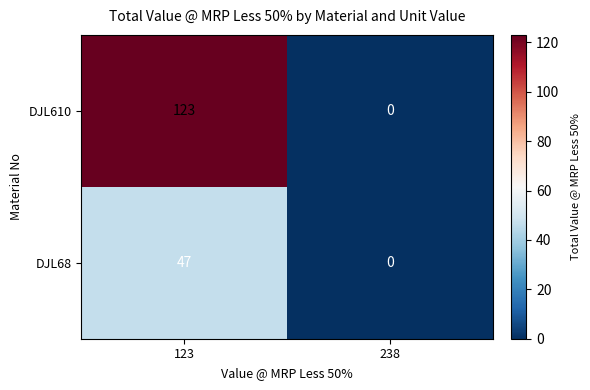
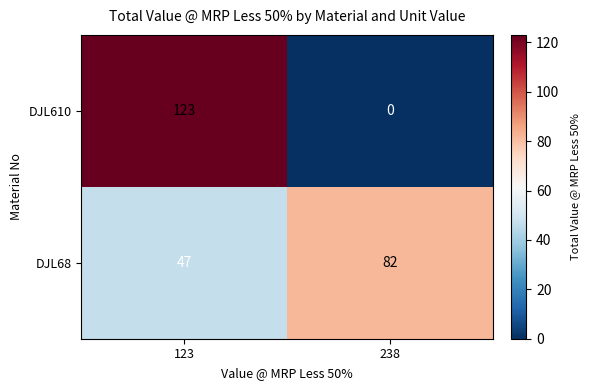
DJL68, 238: 0 -> 82
